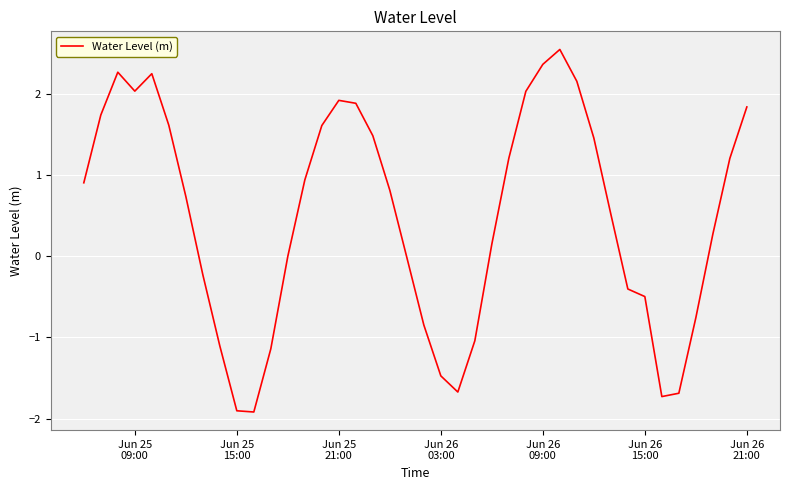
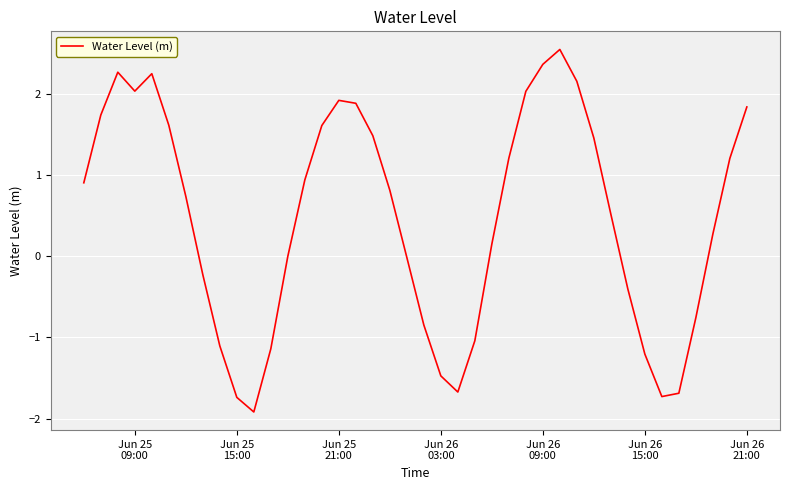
Jun 25 15:00: -1.9 -> -1.7
Jun 26 15:00: -0.5 -> -1.2
